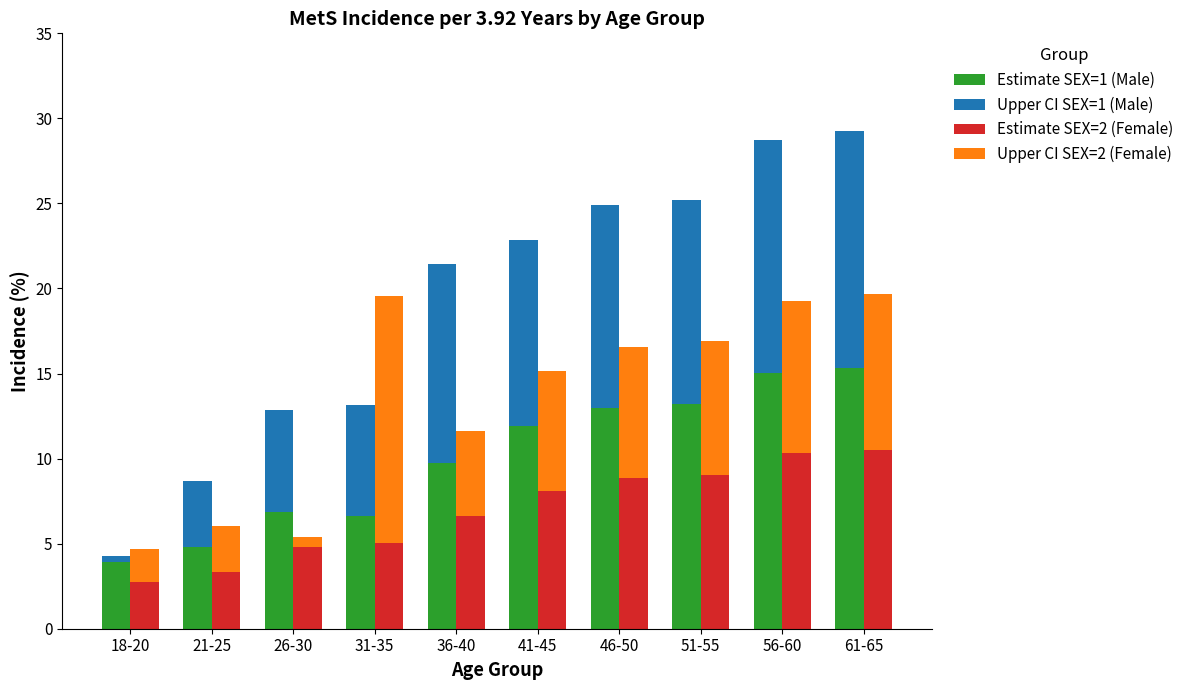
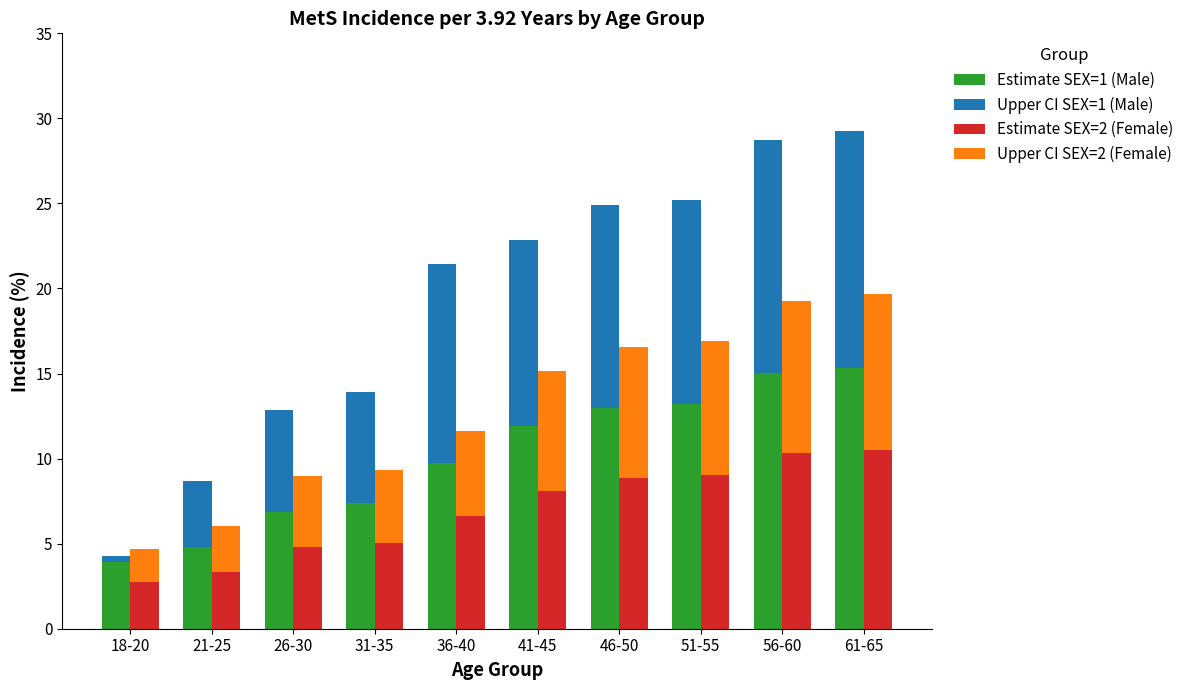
Upper CI SEX=2 (Female), 26-30: 0.6 -> 4.2
Estimate SEX=1 (Male), 31-35: 6.6 -> 7.4
Upper CI SEX=2 (Female), 31-35: 14.5 -> 4.3
